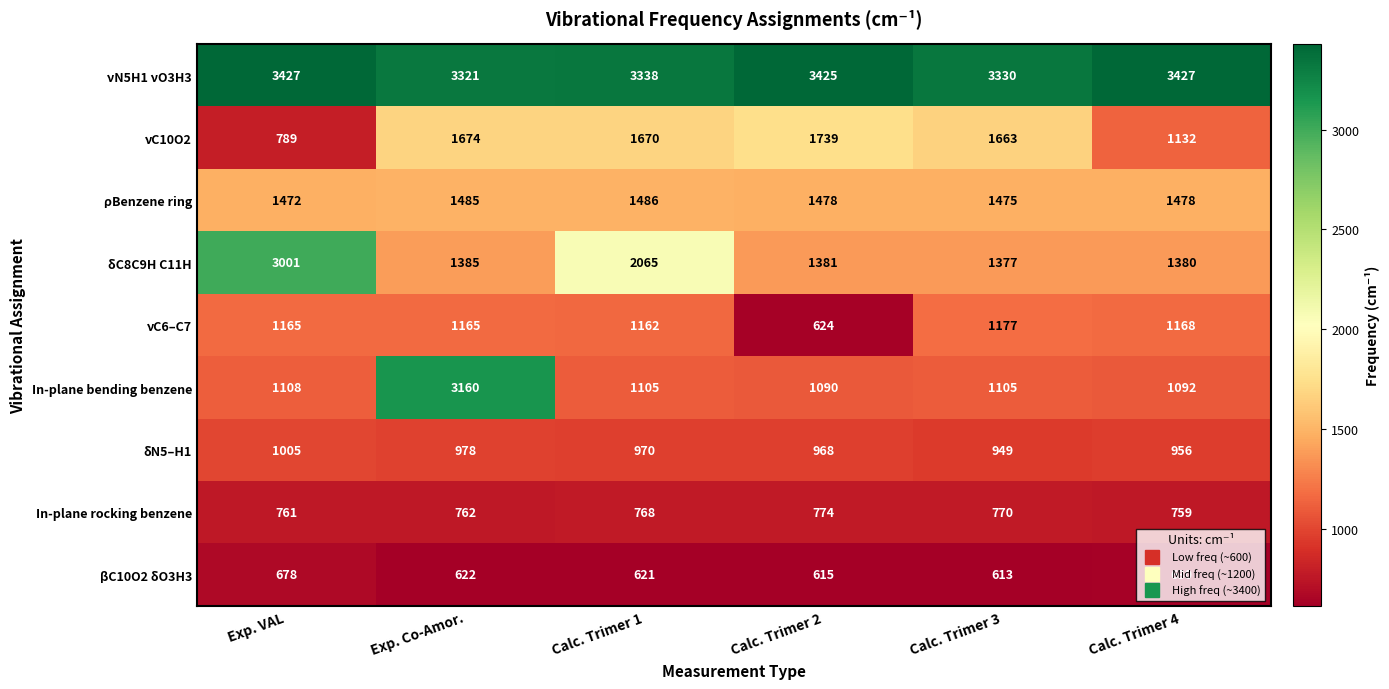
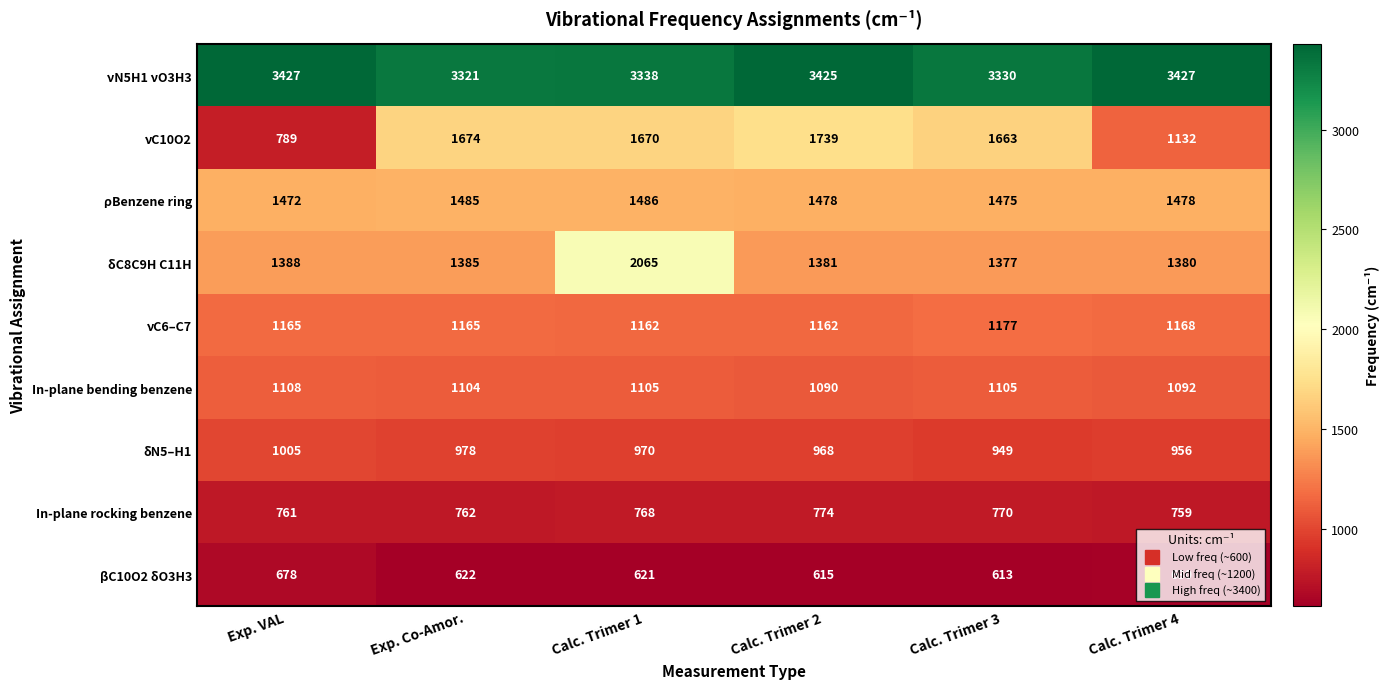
δC8C9H C11H, Exp. VAL: 3001 -> 1388
νC6–C7, Calc. Trimer 2: 624 -> 1162
In-plane bending benzene, Exp. Co-Amor.: 3160 -> 1104
